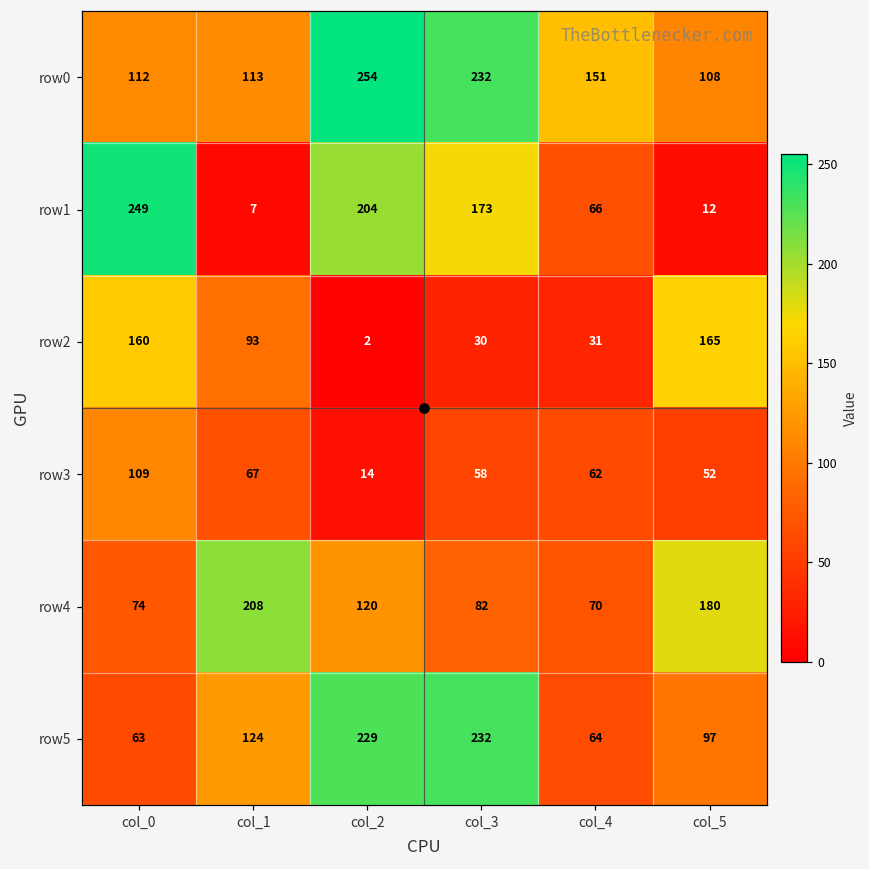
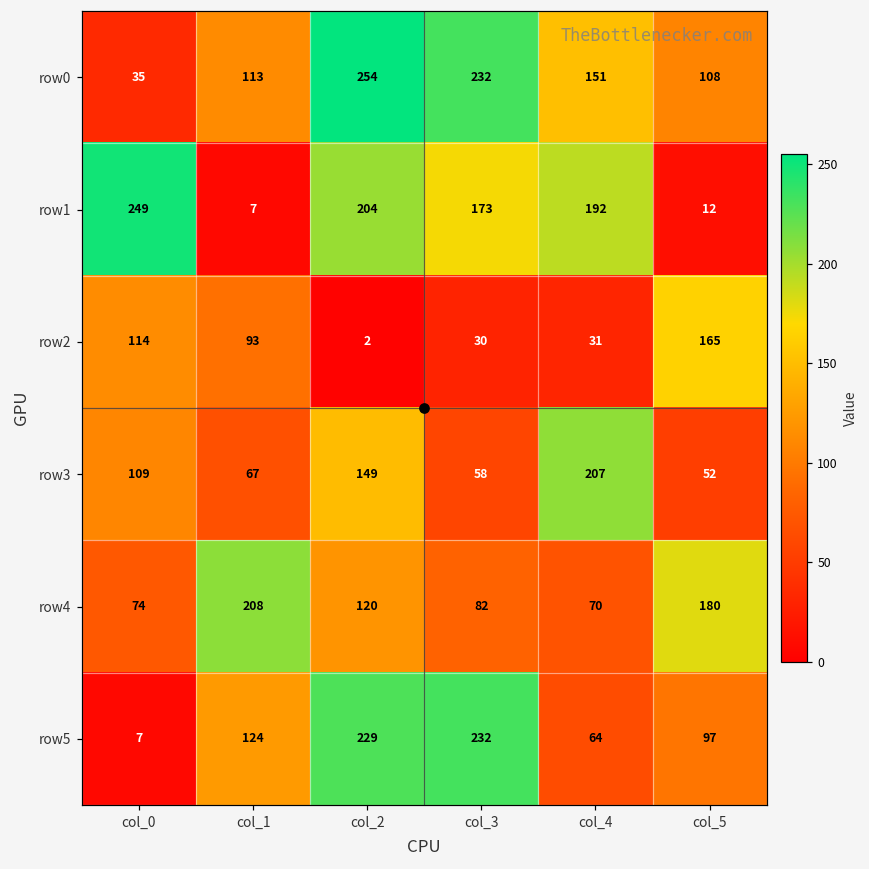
row0, col_0: 112 -> 35
row1, col_4: 66 -> 192
row2, col_0: 160 -> 114
row3, col_2: 14 -> 149
row3, col_4: 62 -> 207
row5, col_0: 63 -> 7
